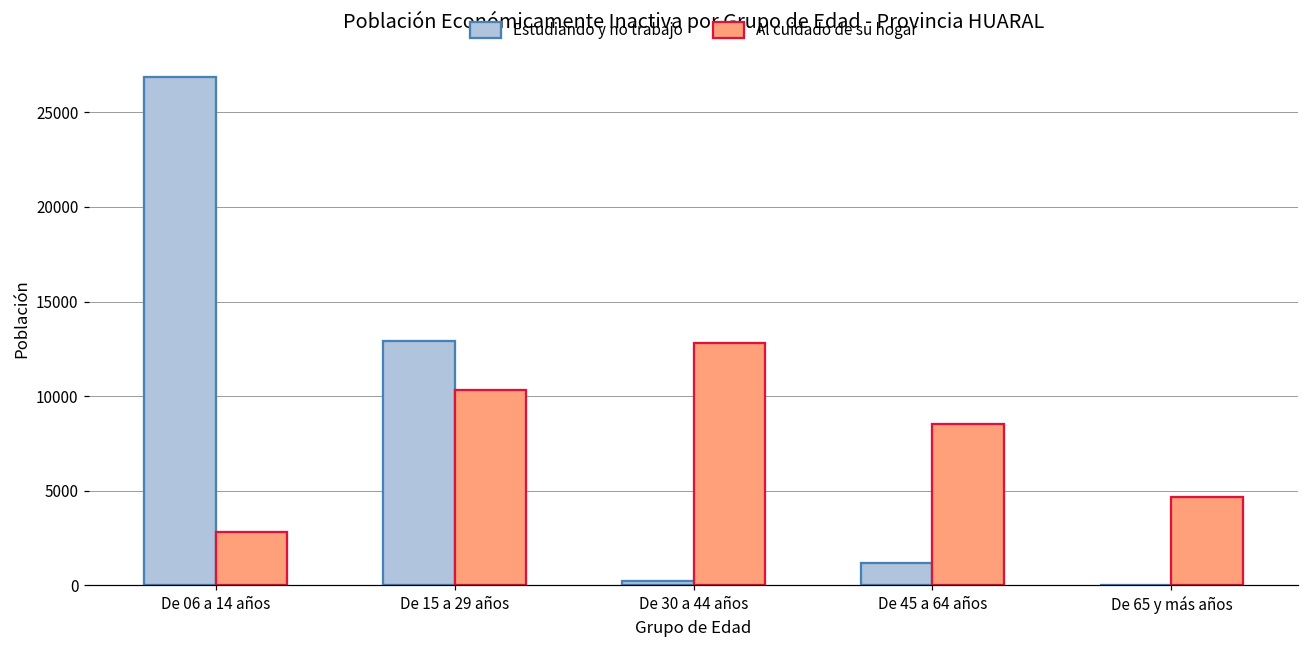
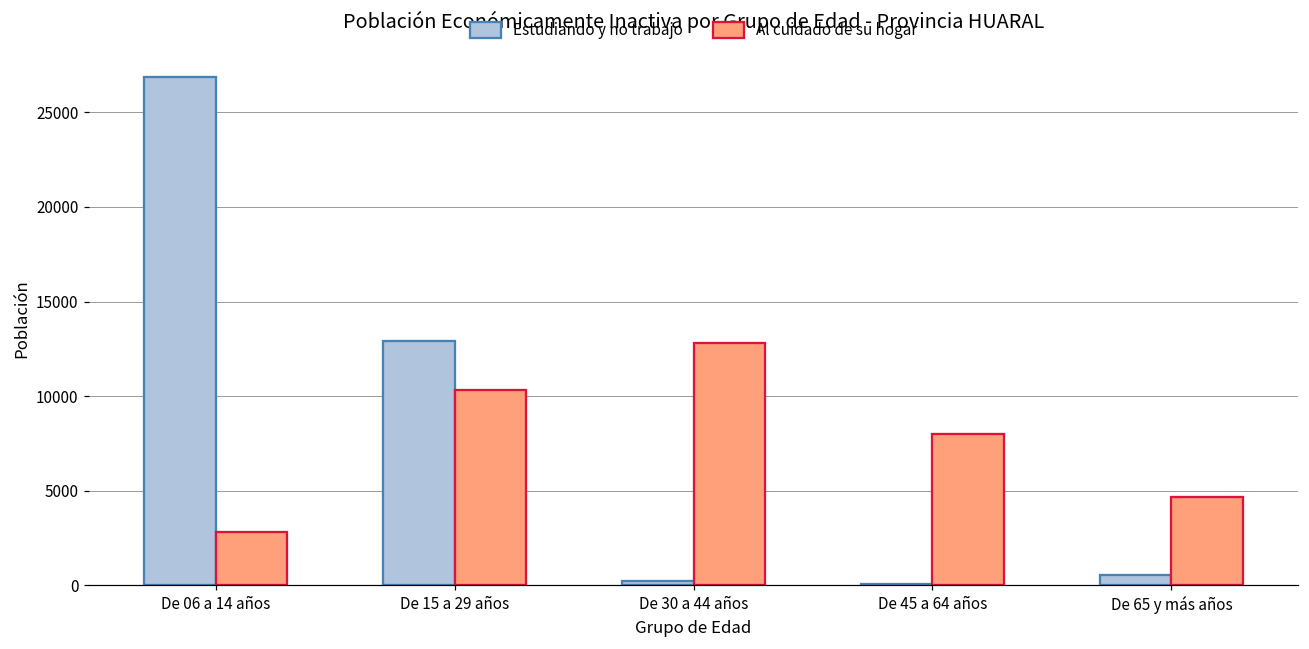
Estudiando y no trabajo, De 45 a 64 años: 1200 -> 100
Al cuidado de su hogar, De 45 a 64 años: 8600 -> 8000
Estudiando y no trabajo, De 65 y más años: 0 -> 600
